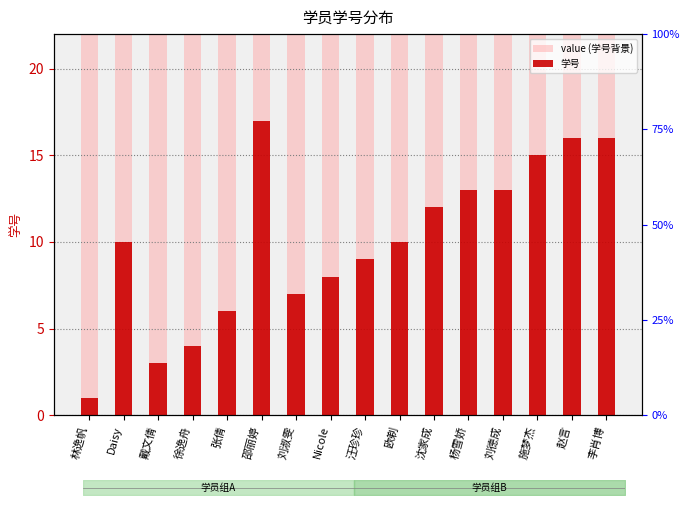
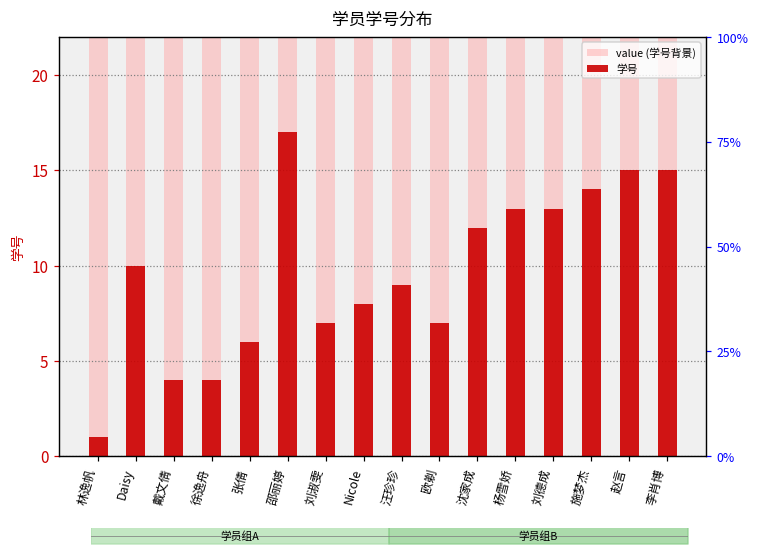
学号, 戴文倩: 3 -> 4
学号, 欧剃: 10 -> 7
学号, 施梦杰: 15 -> 14
学号, 赵言: 16 -> 15
学号, 李肖博: 16 -> 15
